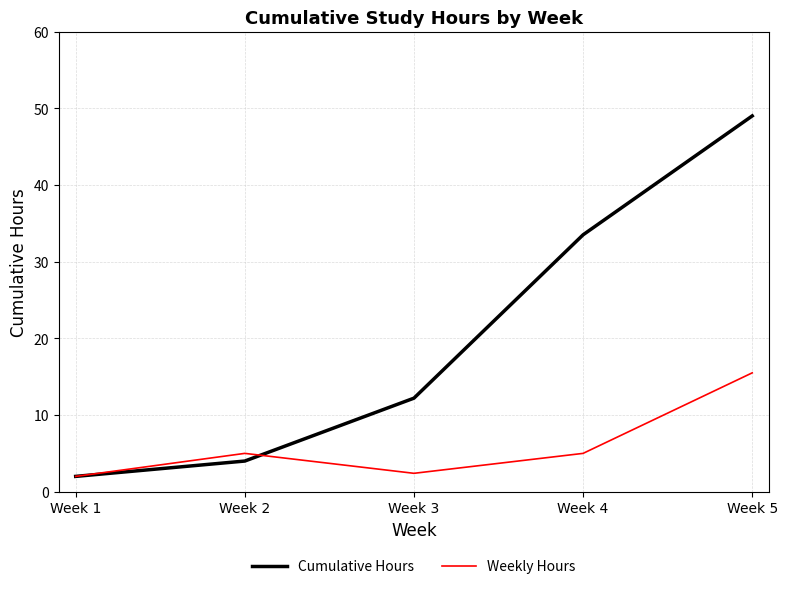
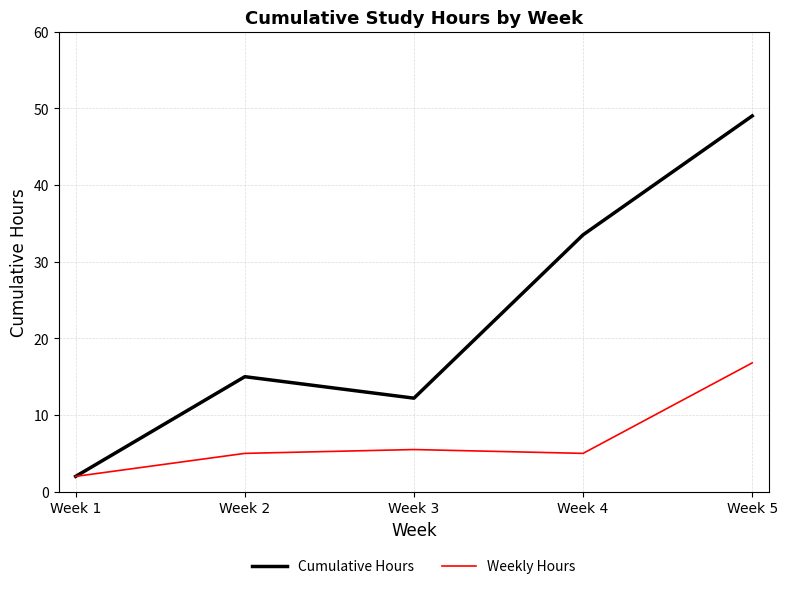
Cumulative Hours, Week 2: 4 -> 15
Weekly Hours, Week 3: 2 -> 6
Weekly Hours, Week 5: 16 -> 17
